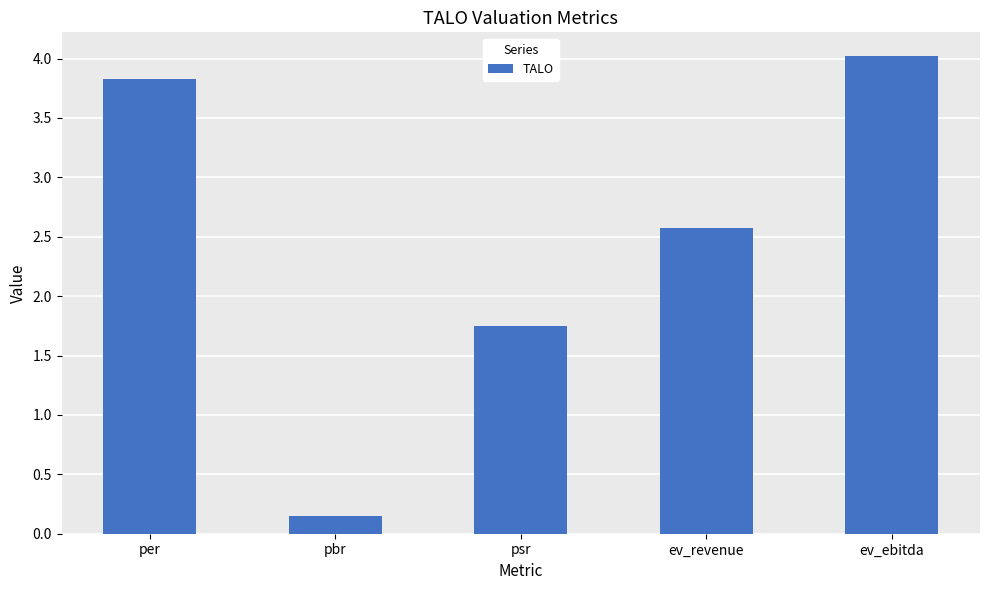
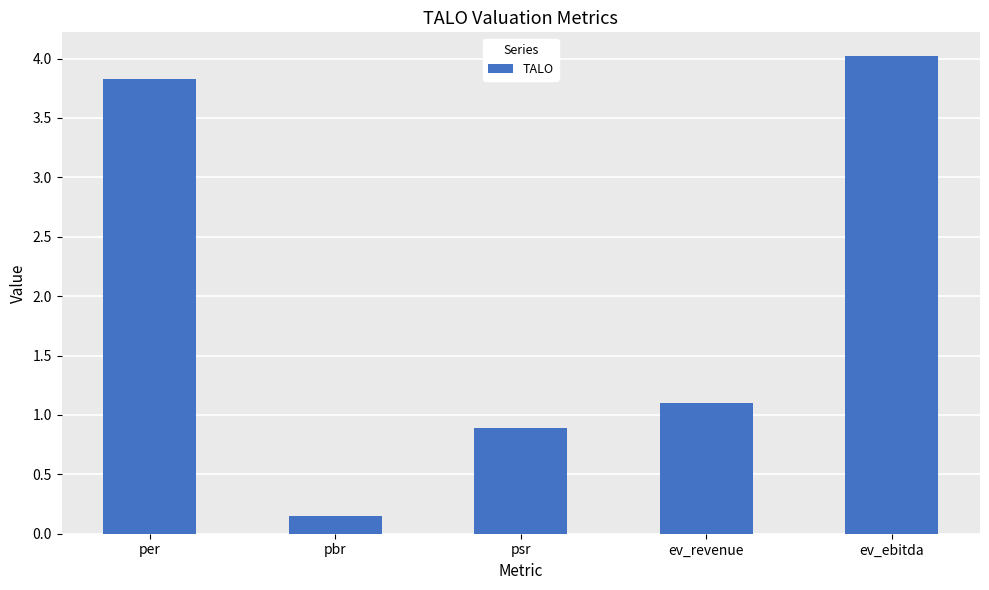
psr: 1.75 -> 0.89
ev_revenue: 2.57 -> 1.10
